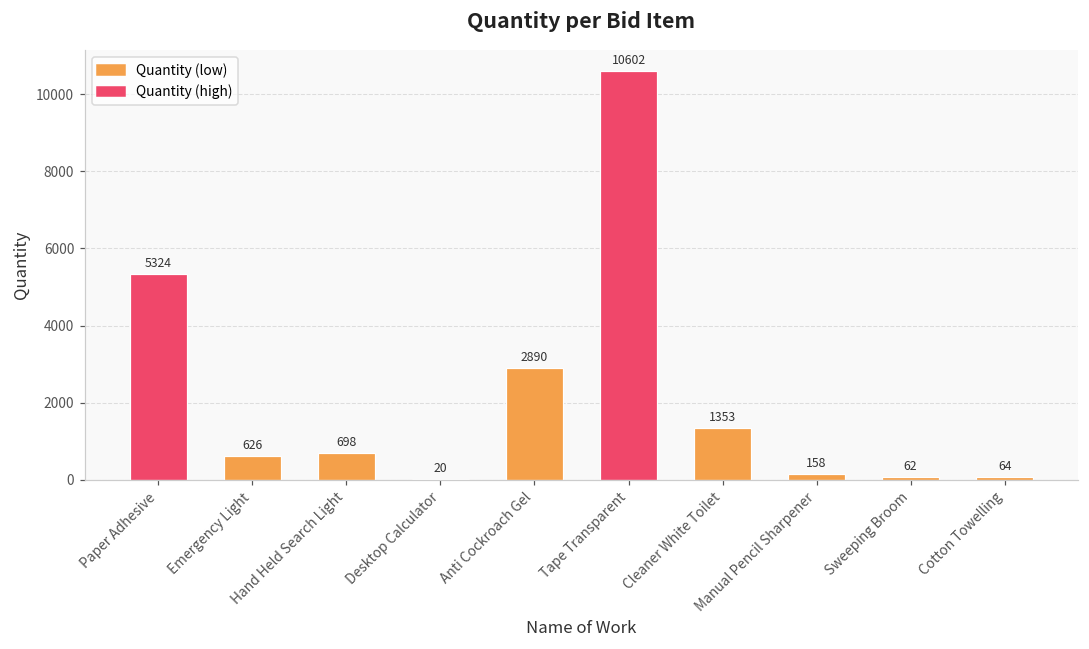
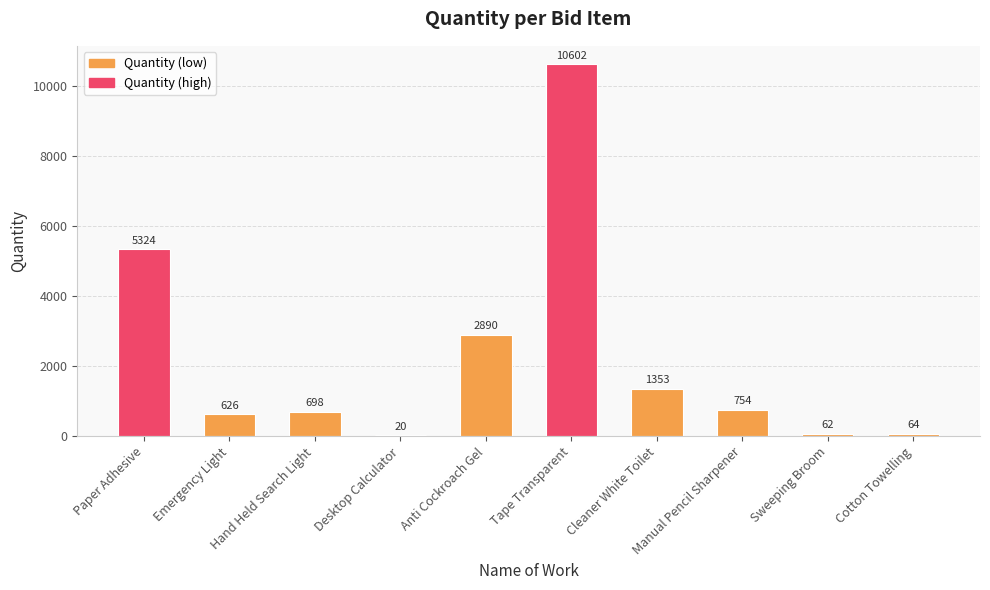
Manual Pencil Sharpener: 158 -> 754
